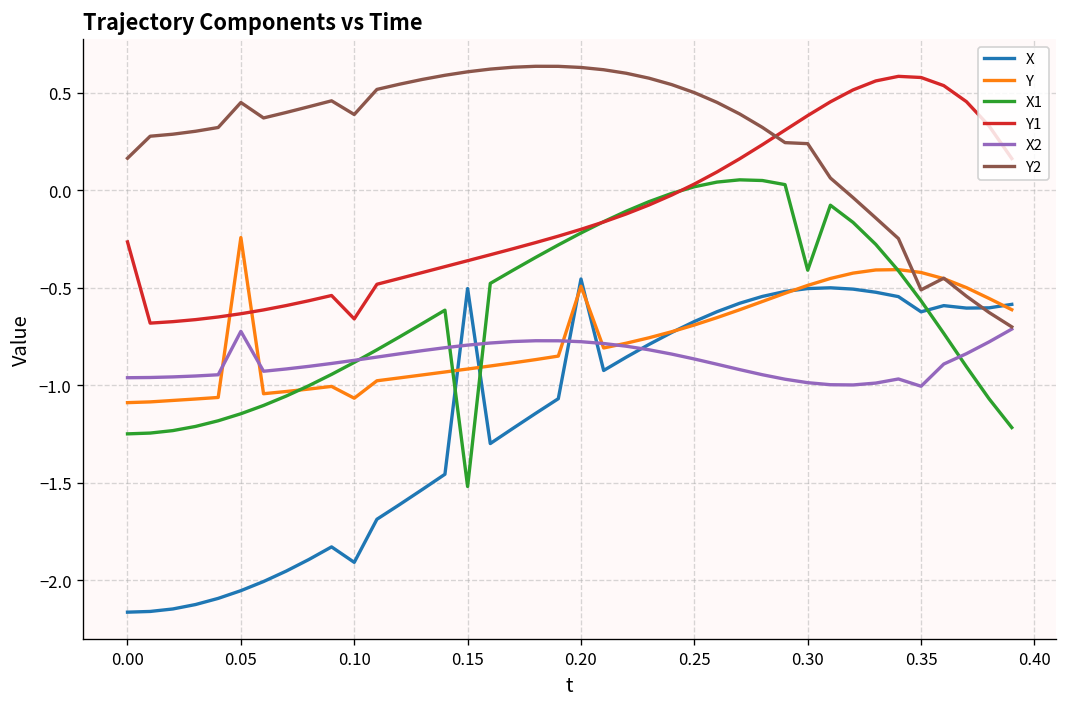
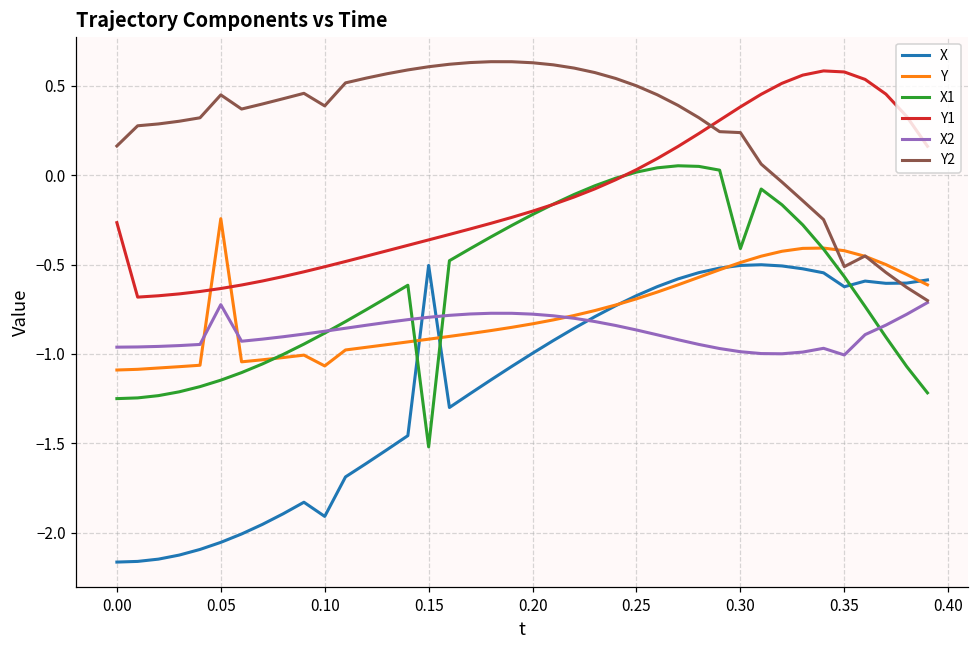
Y1, 0.10: -0.66 -> -0.51
X, 0.20: -0.46 -> -1.00
Y, 0.20: -0.49 -> -0.83
